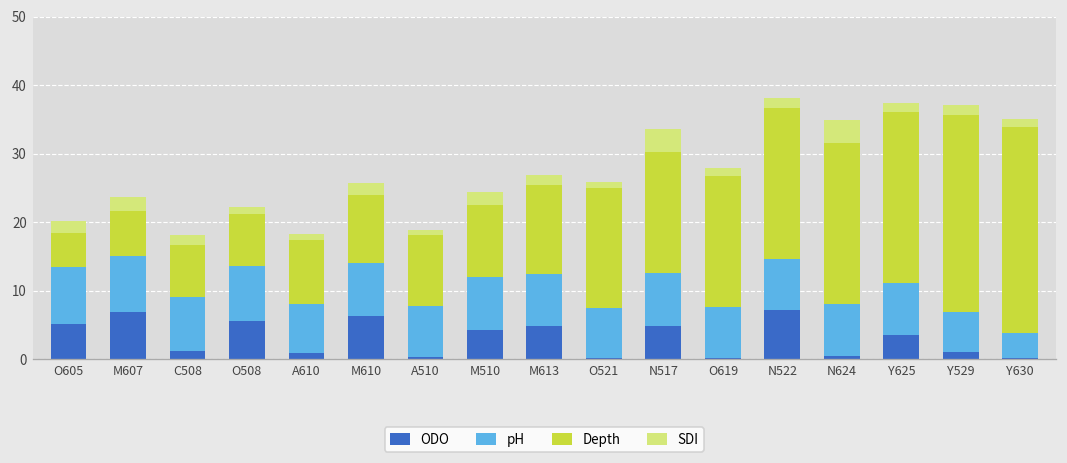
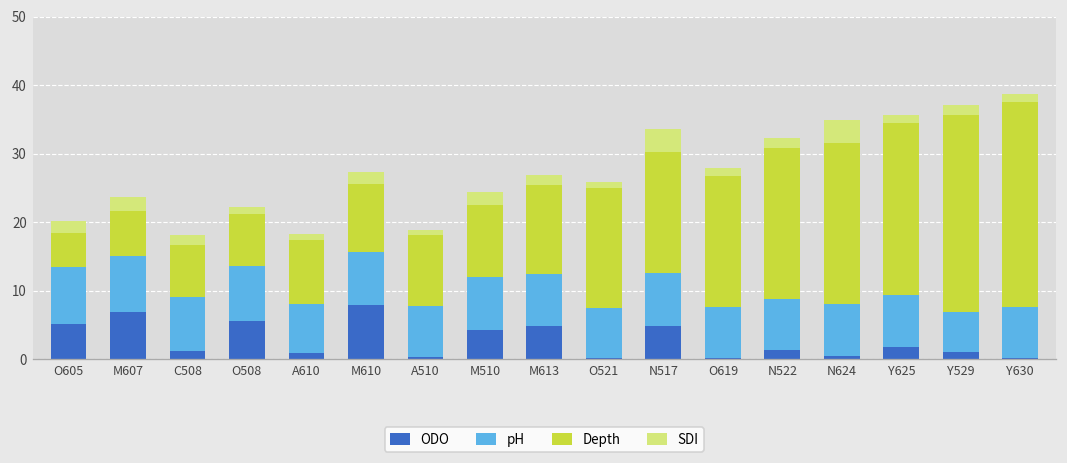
ODO, M610: 6 -> 8
ODO, N522: 7 -> 1
ODO, Y625: 4 -> 2
pH, Y630: 4 -> 7
